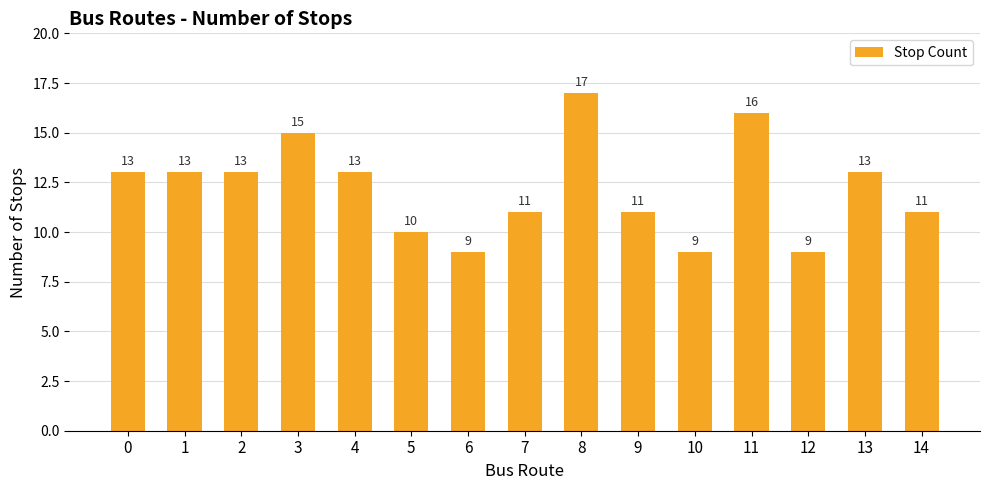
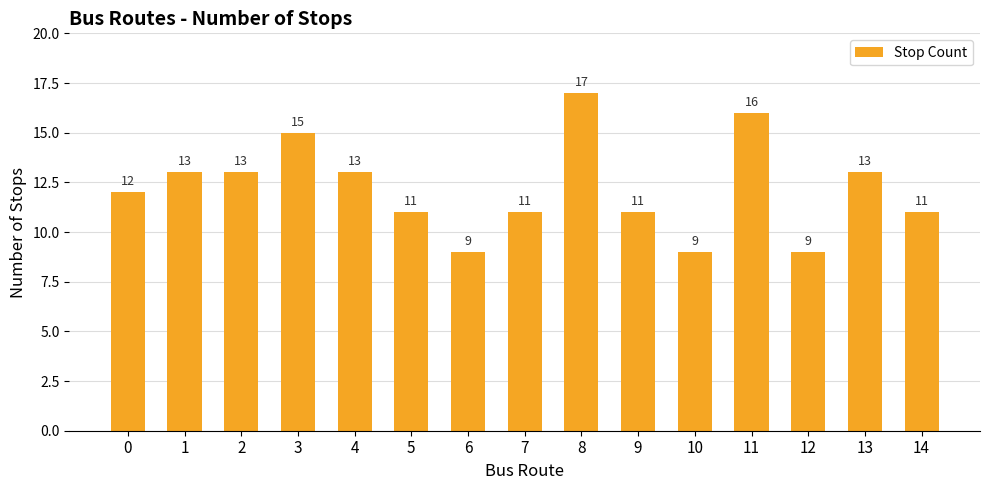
0: 13 -> 12
5: 10 -> 11
